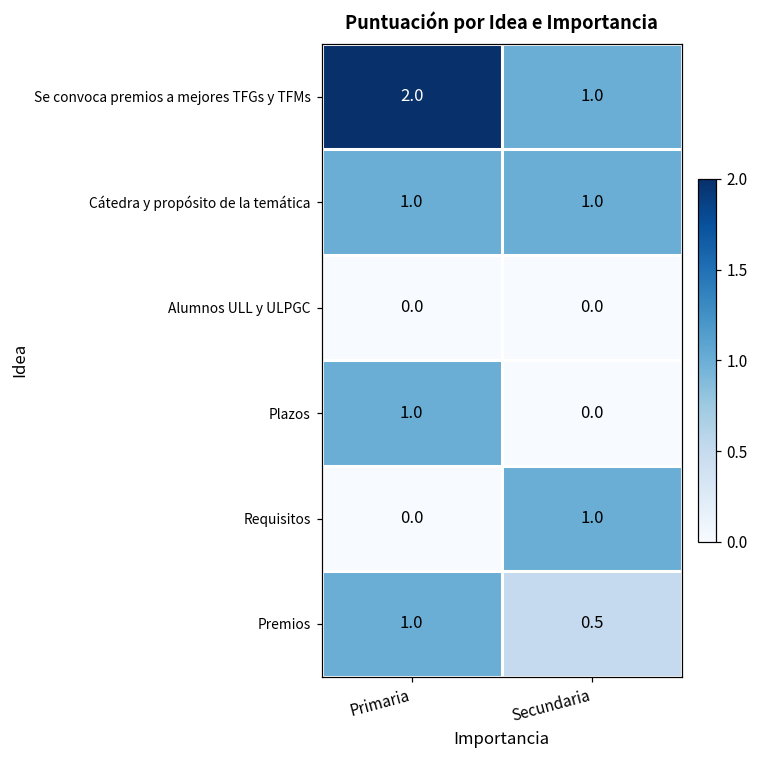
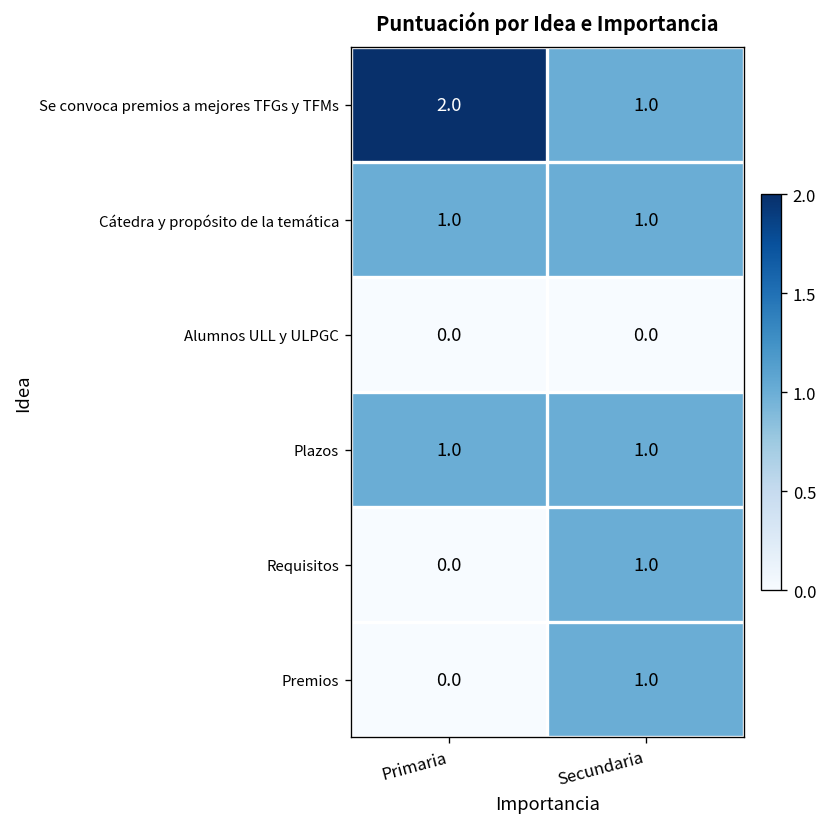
Plazos, Secundaria: 0.0 -> 1.0
Premios, Primaria: 1.0 -> 0.0
Premios, Secundaria: 0.5 -> 1.0
